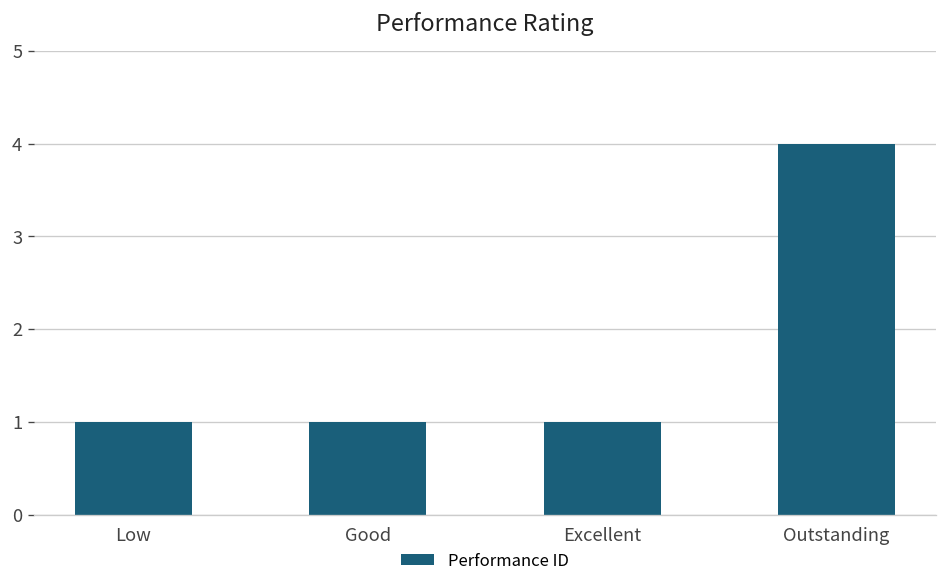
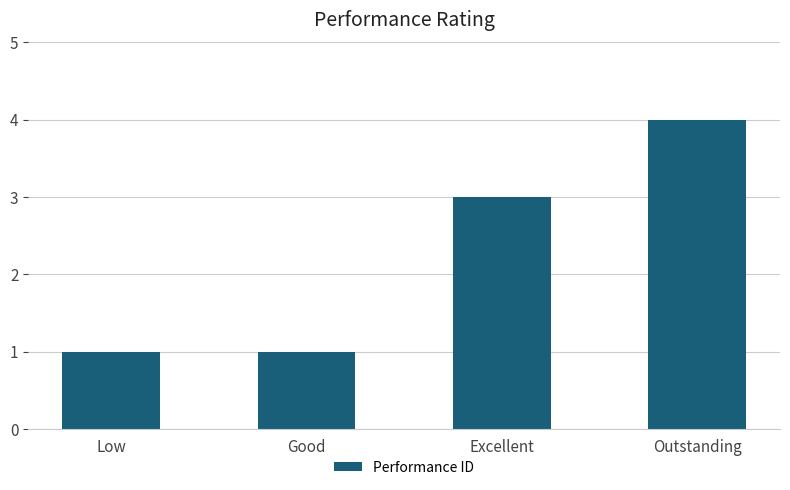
Excellent: 1 -> 3
